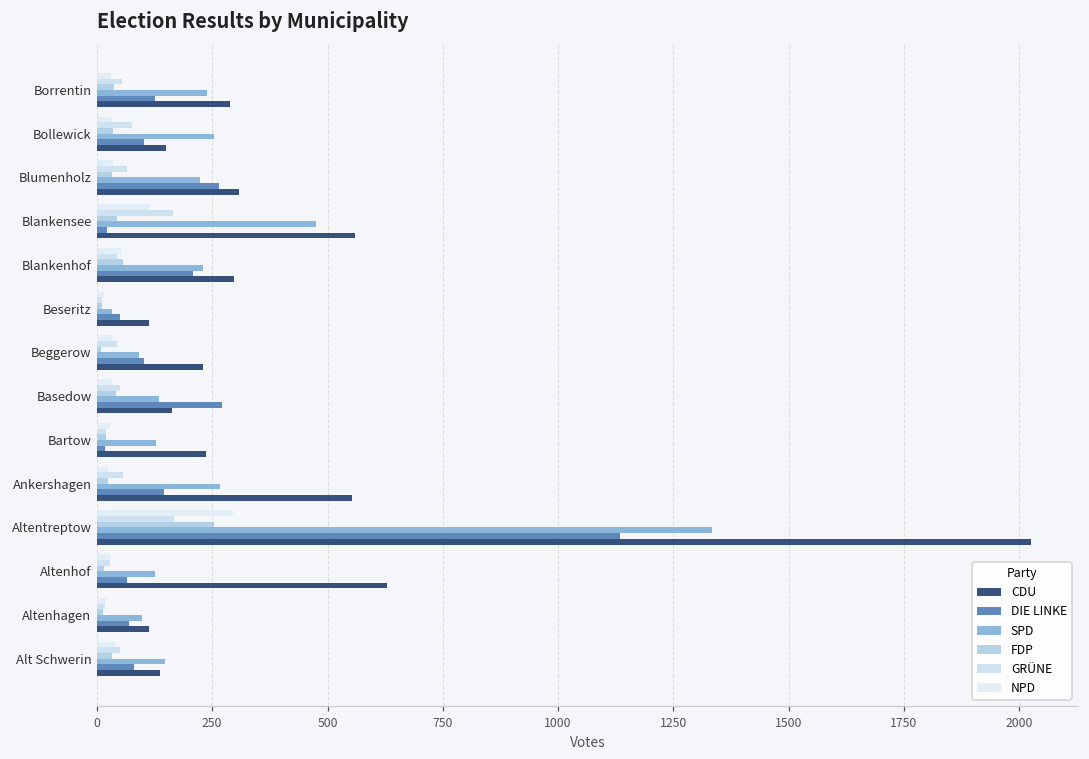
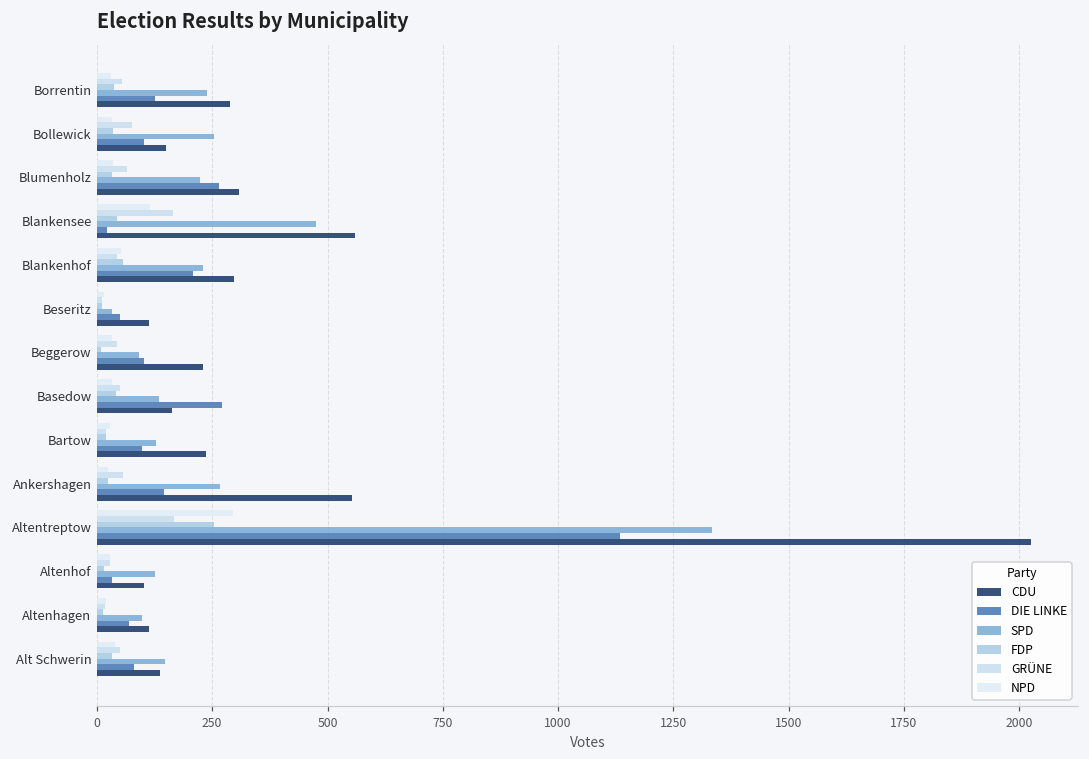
DIE LINKE, Bartow: 20 -> 100
DIE LINKE, Altenhof: 70 -> 30
CDU, Altenhof: 630 -> 100
